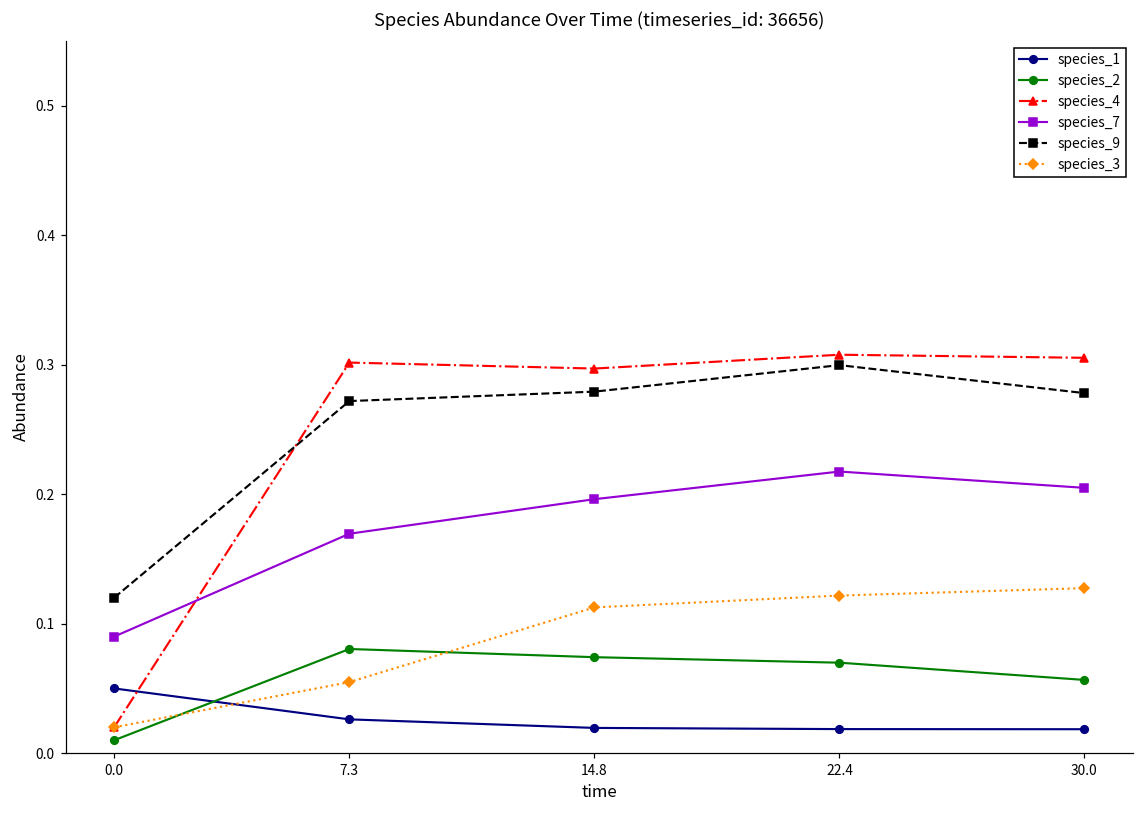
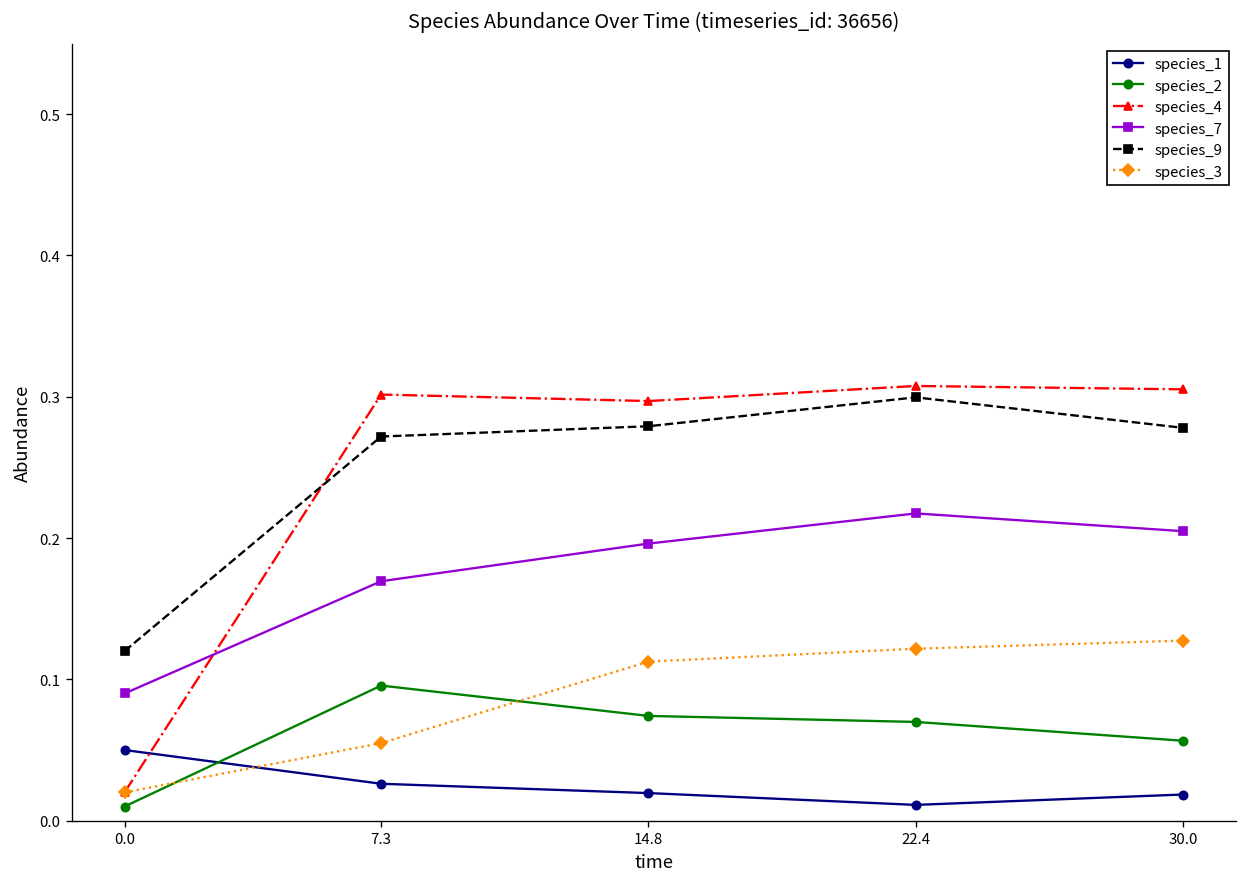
species_2, 7.3: 0.080 -> 0.096
species_1, 22.4: 0.019 -> 0.011
